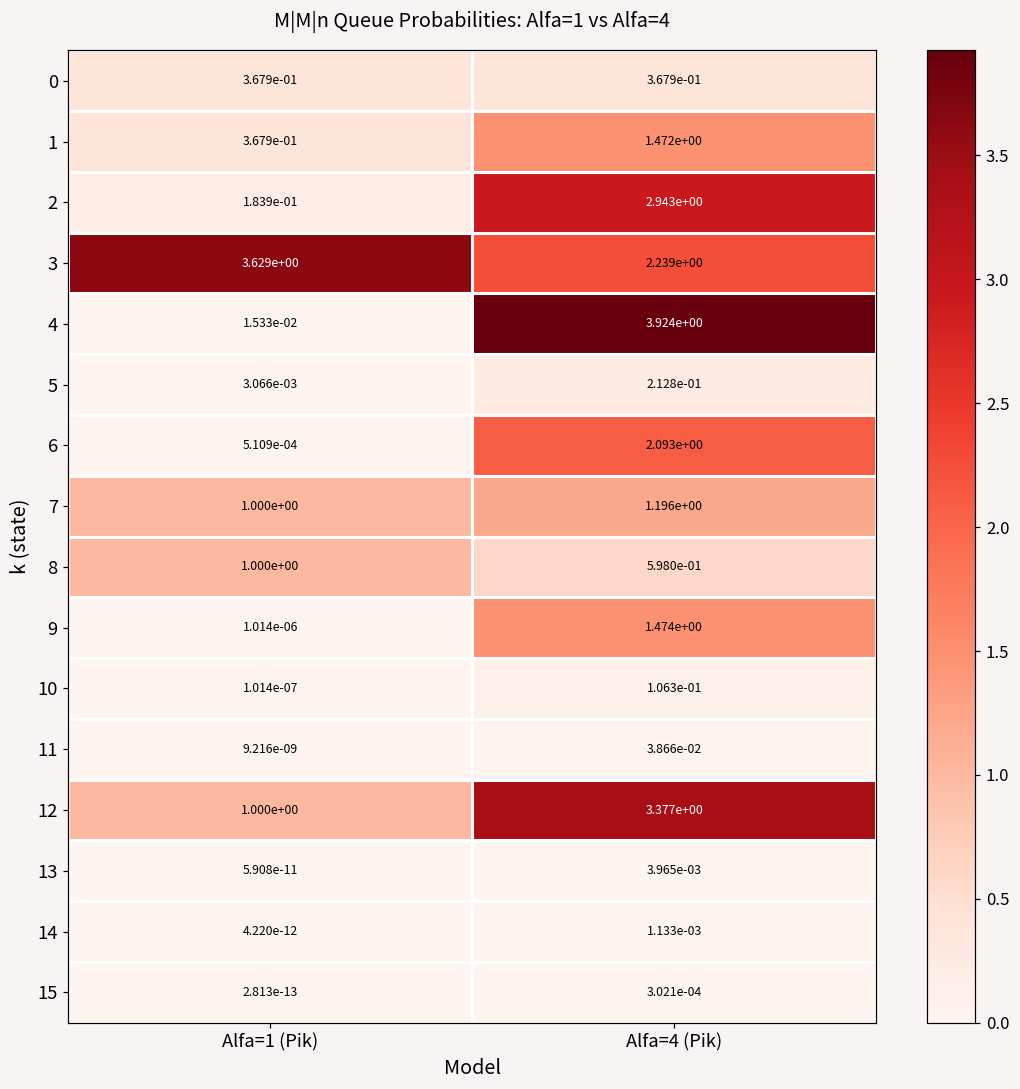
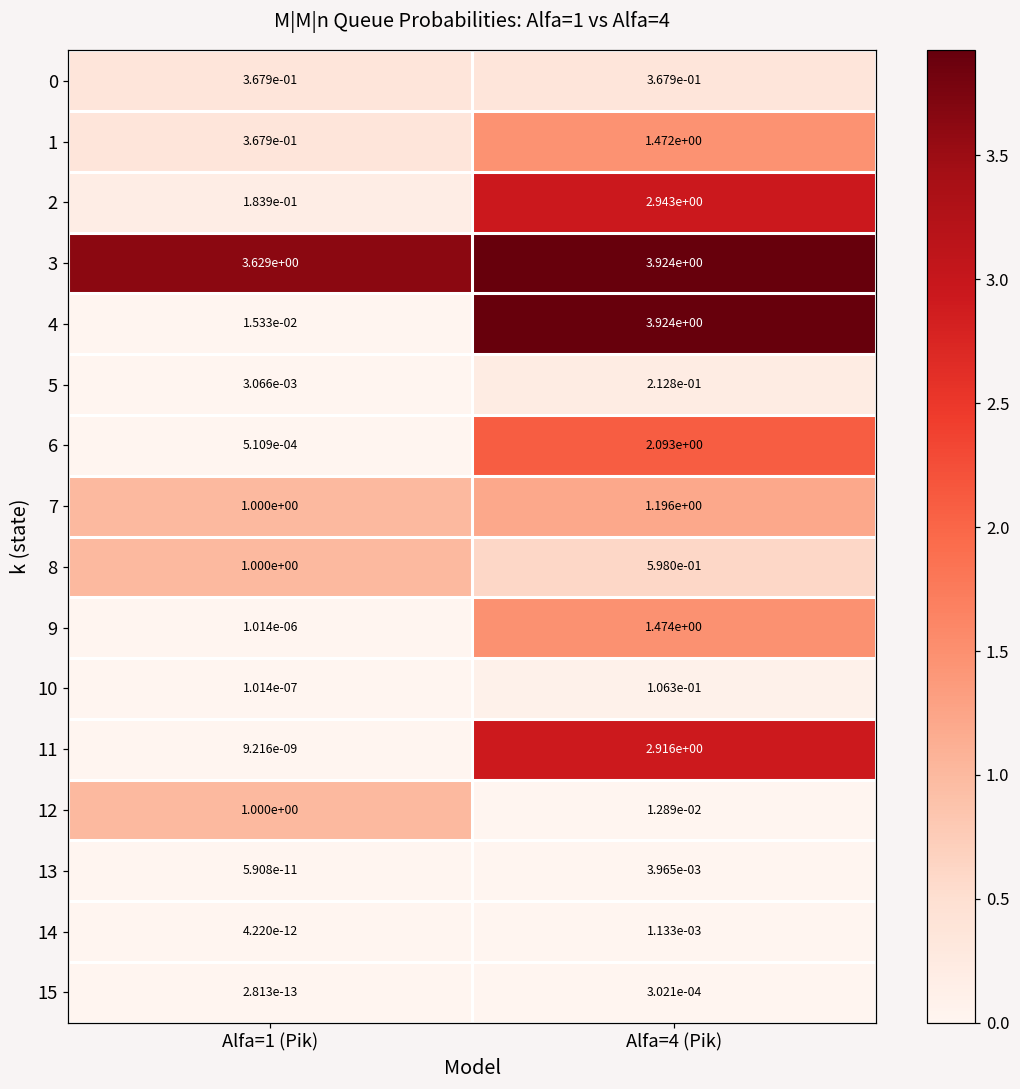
3, Alfa=4 (Pik): 2.239e+00 -> 3.924e+00
11, Alfa=4 (Pik): 3.866e-02 -> 2.916e+00
12, Alfa=4 (Pik): 3.377e+00 -> 1.289e-02
